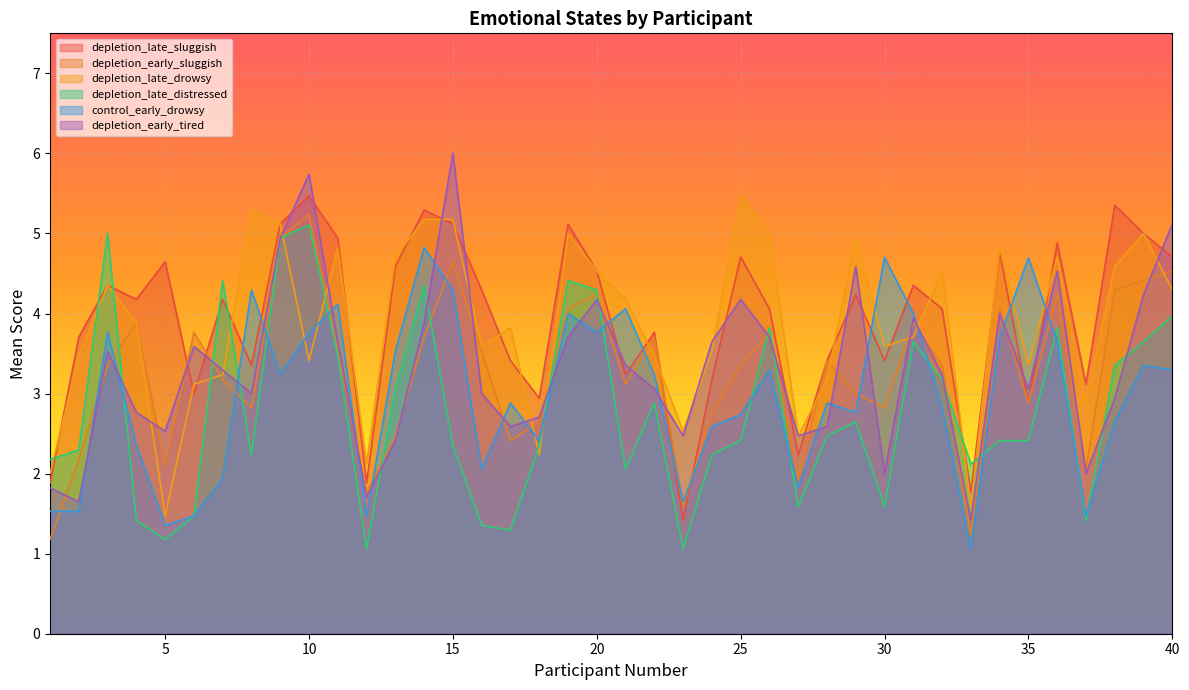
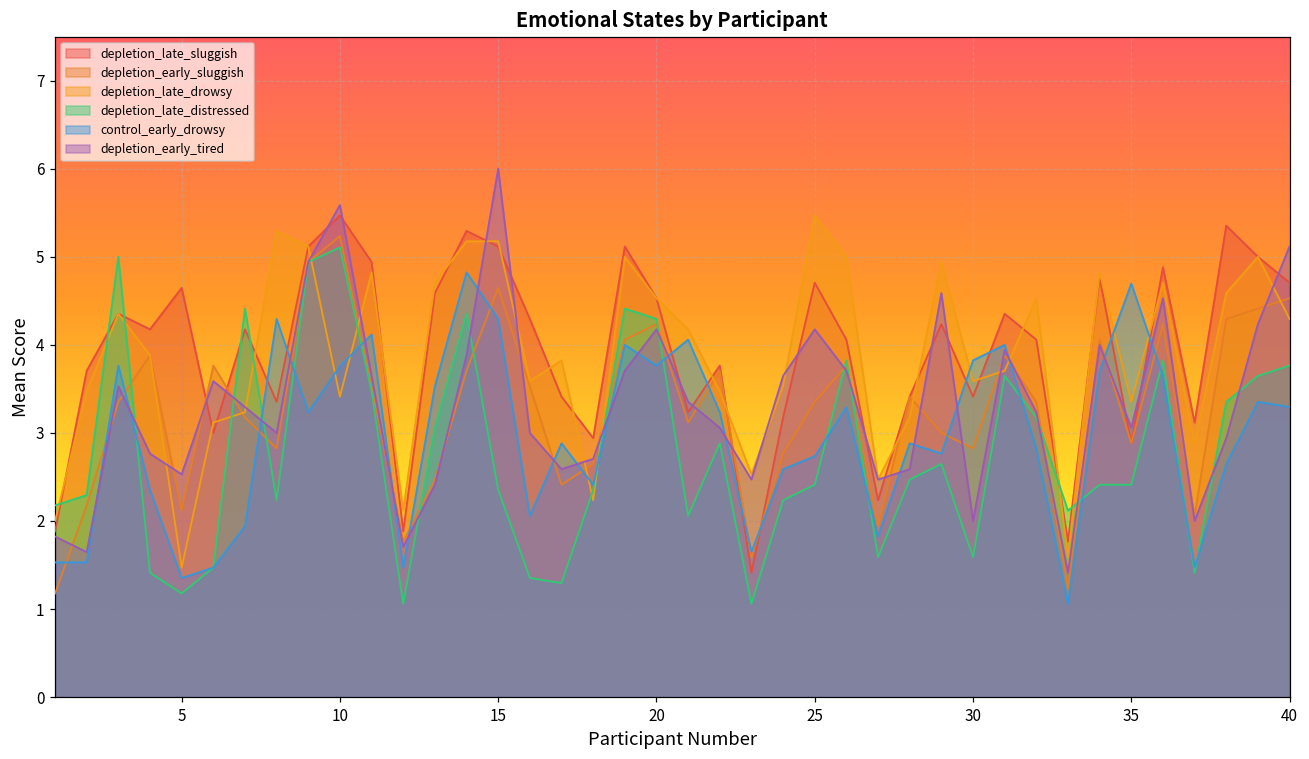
depletion_early_tired, 10: 5.7 -> 5.6
control_early_drowsy, 30: 4.7 -> 3.8
depletion_late_distressed, 40: 4.0 -> 3.8
